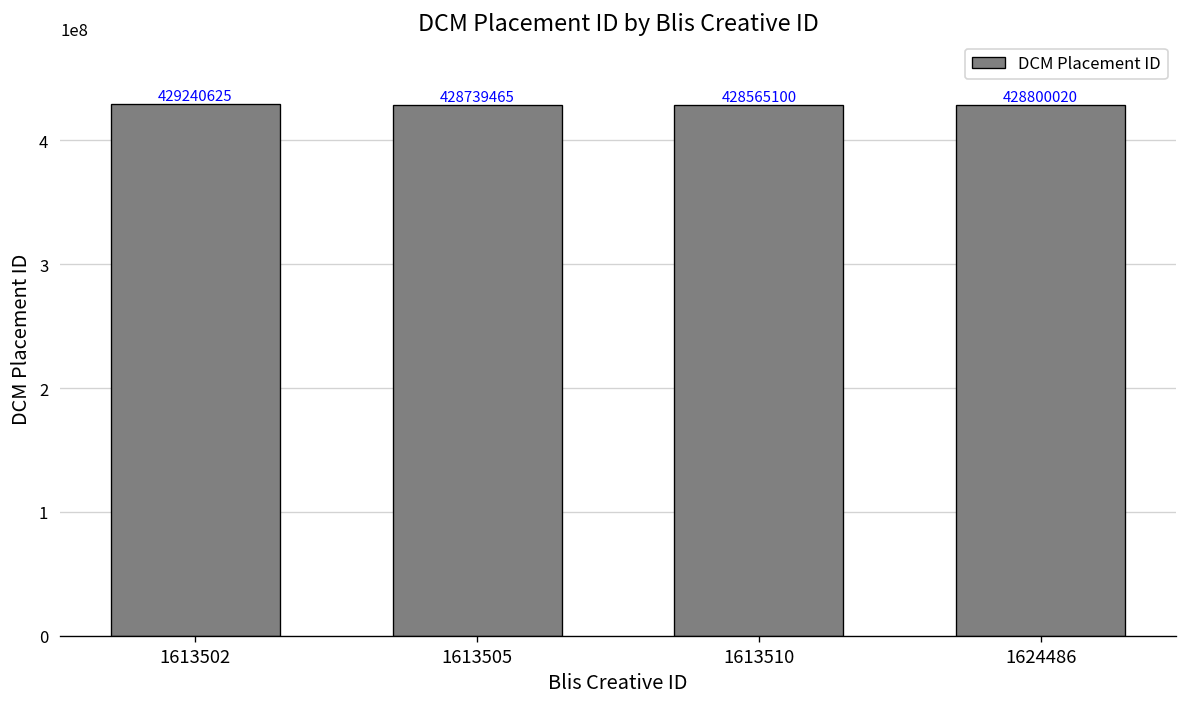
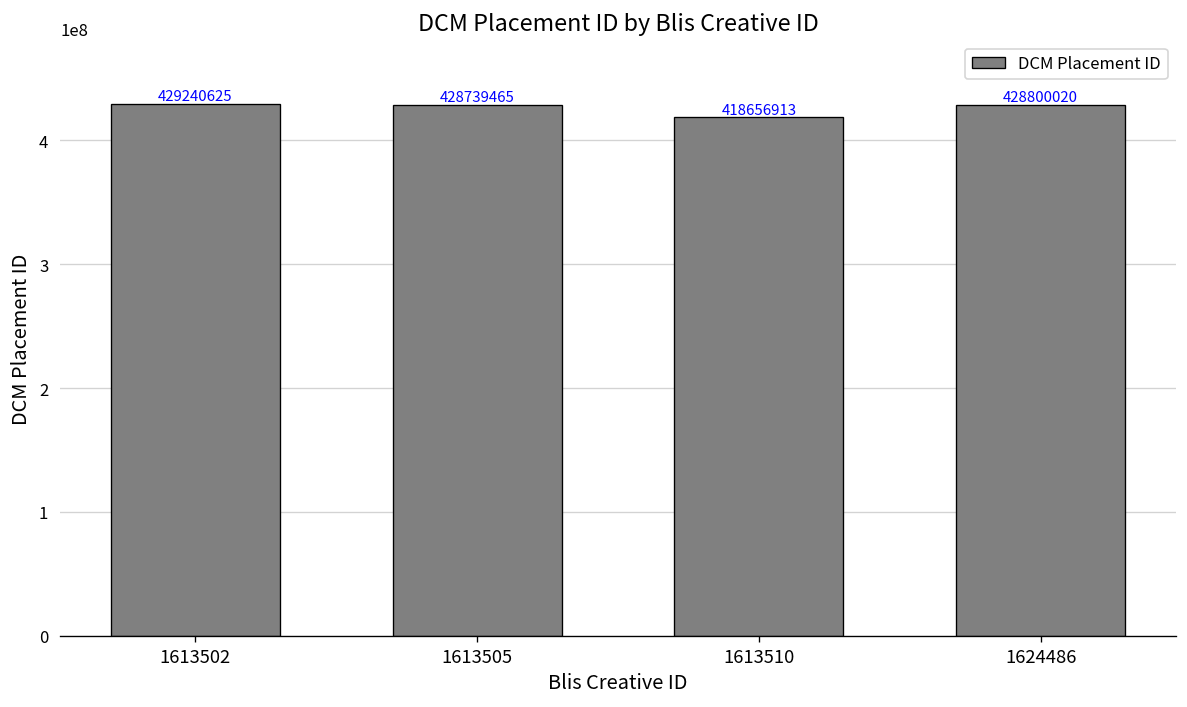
1613510: 428565100 -> 418656913
